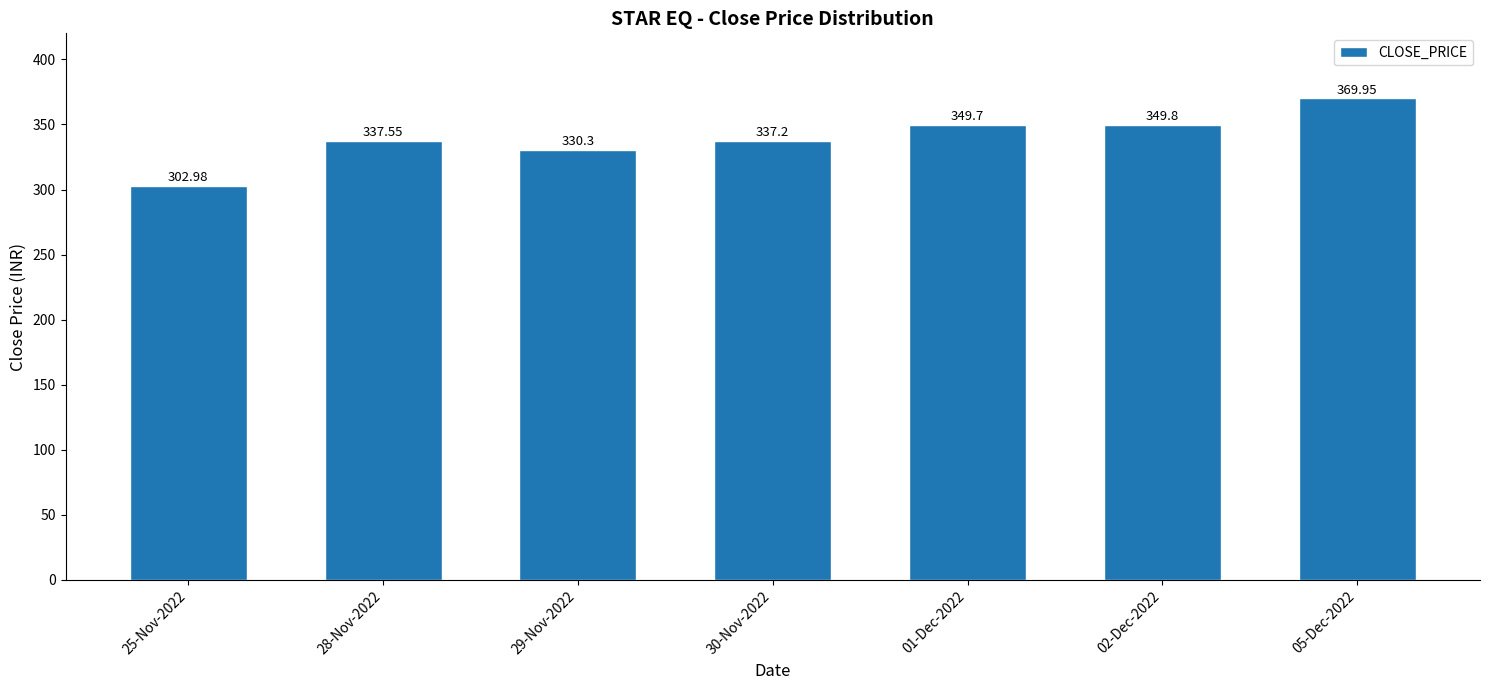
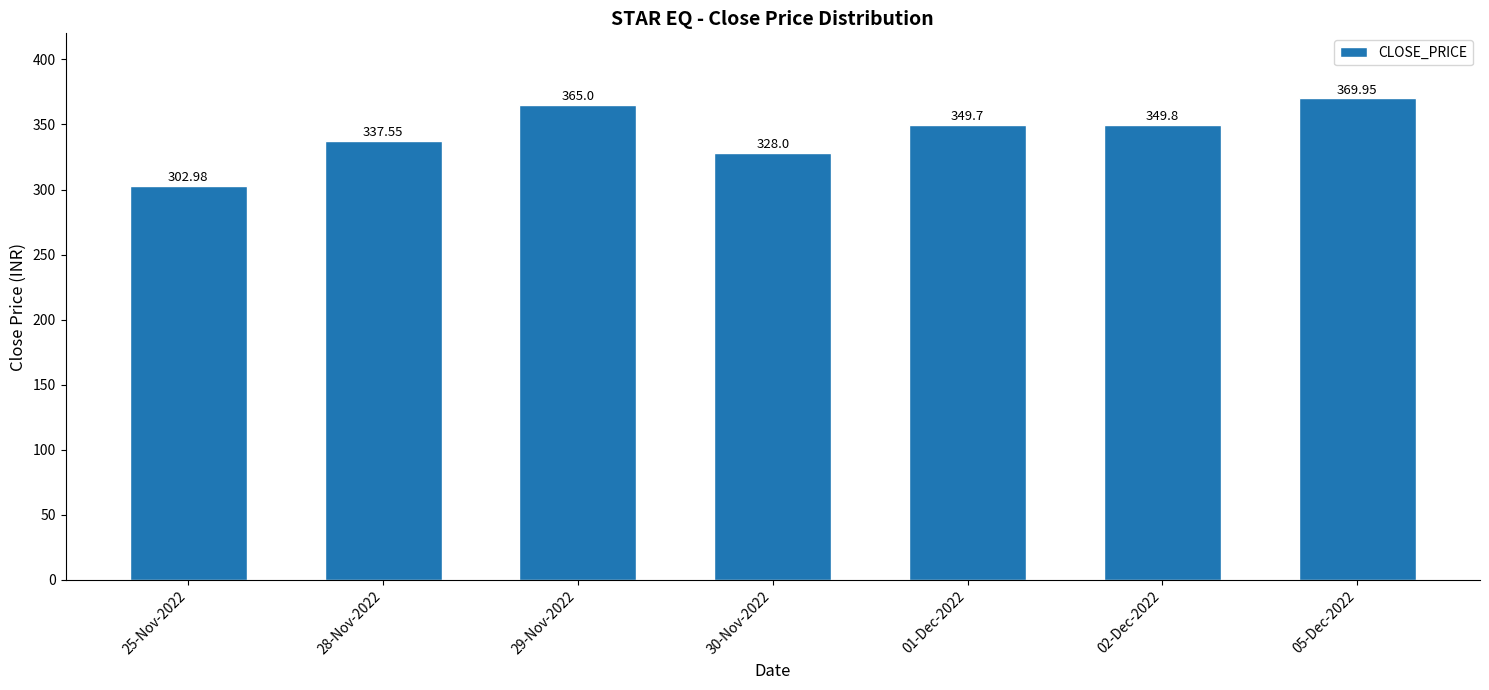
29-Nov-2022: 330.3 -> 365.0
30-Nov-2022: 337.2 -> 328.0
